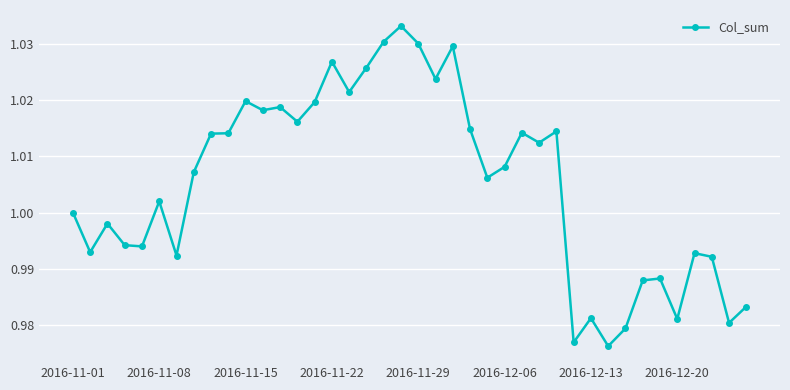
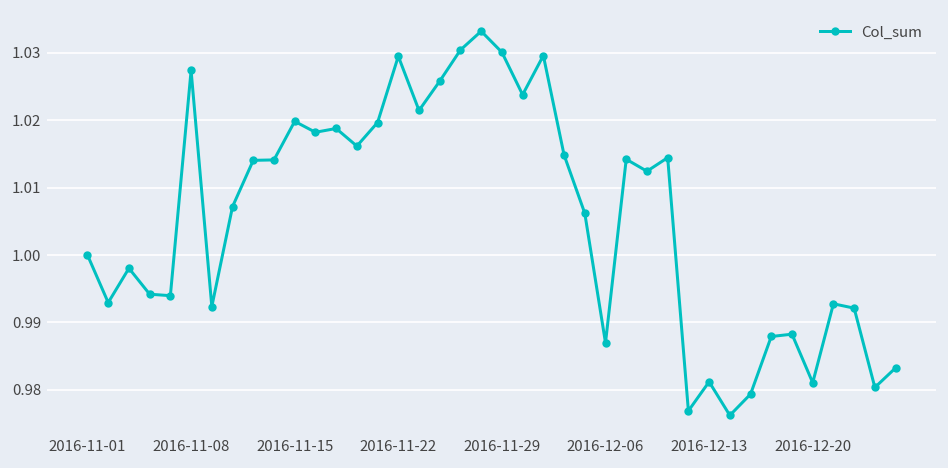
2016-11-08: 1.002 -> 1.027
2016-11-22: 1.027 -> 1.029
2016-12-06: 1.008 -> 0.987
